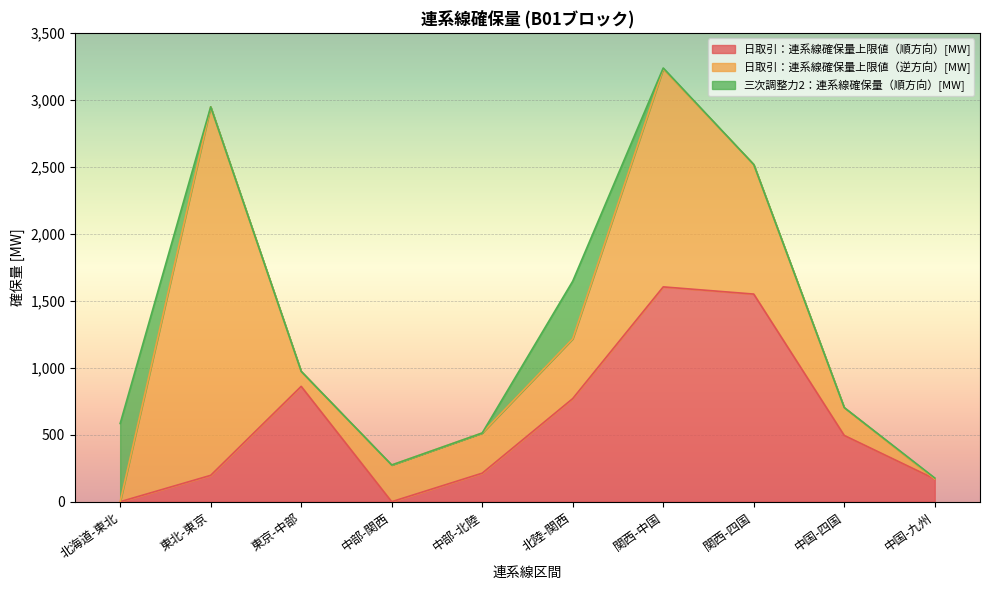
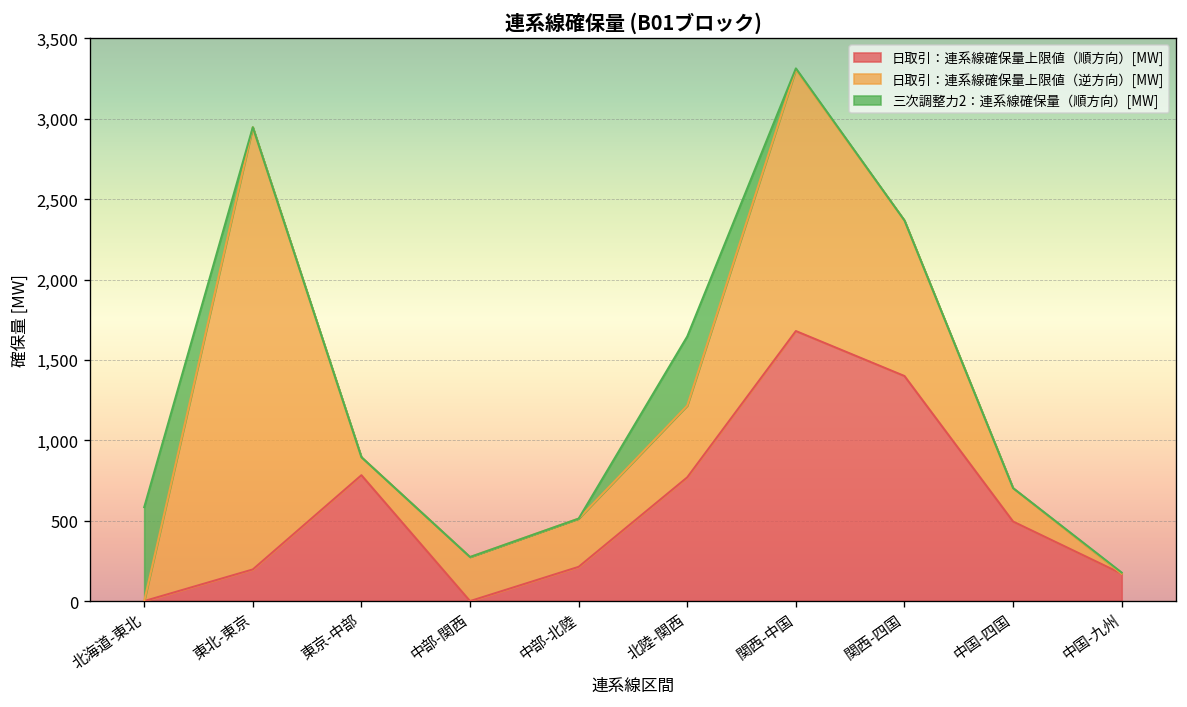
日取引：連系線確保量上限値（順方向）[MW], 東京-中部: 860 -> 780
日取引：連系線確保量上限値（順方向）[MW], 関西-中国: 1,600 -> 1,680
日取引：連系線確保量上限値（順方向）[MW], 関西-四国: 1,550 -> 1,400
